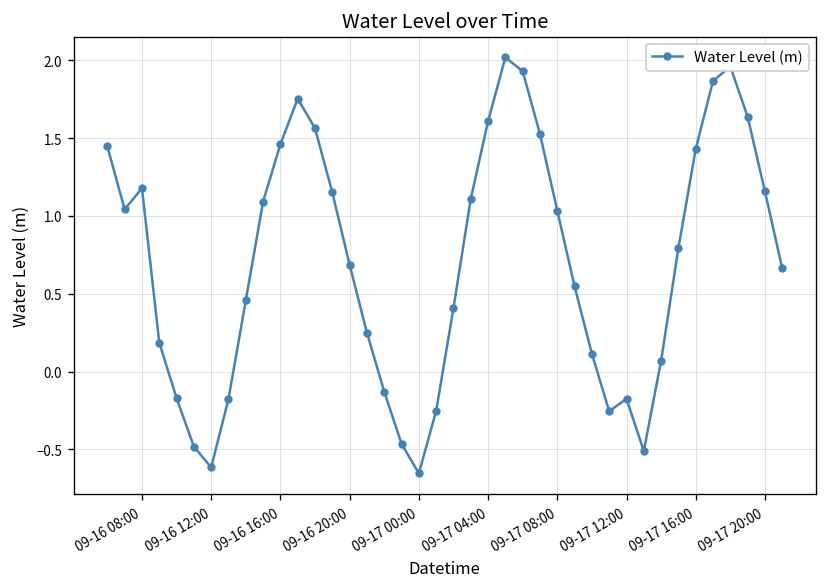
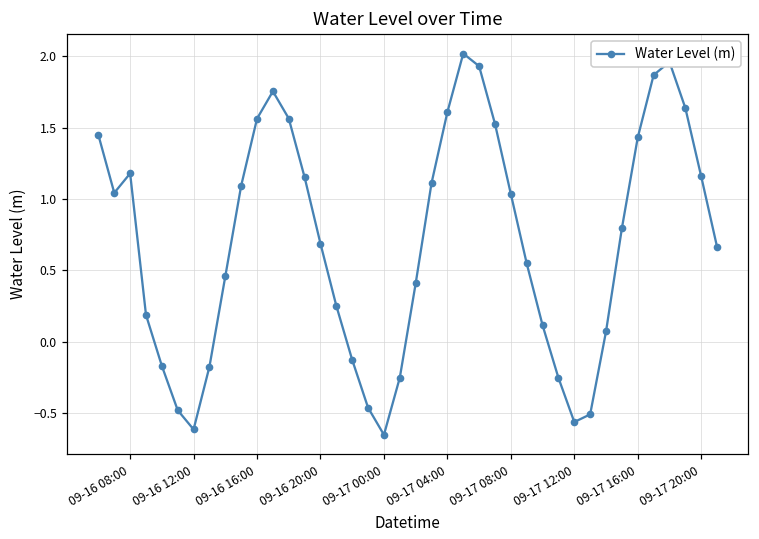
09-16 16:00: 1.46 -> 1.56
09-17 12:00: -0.18 -> -0.56
